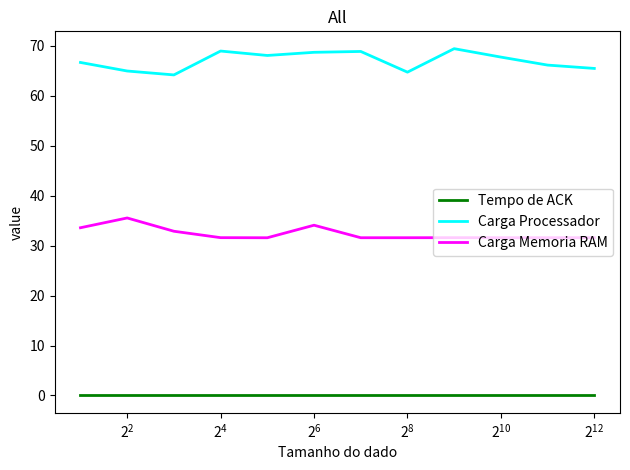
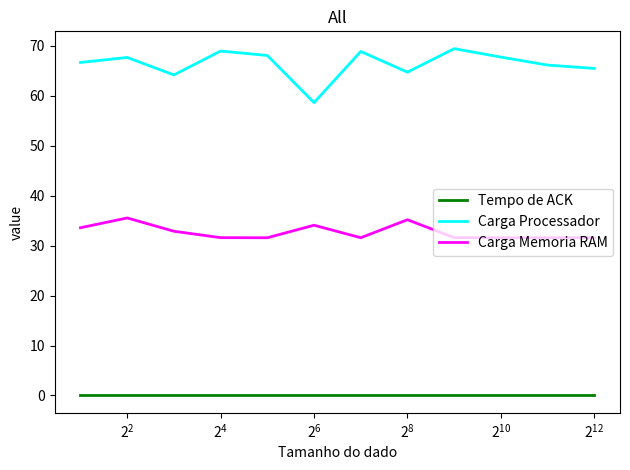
Carga Processador, 2^2: 65 -> 68
Carga Processador, 2^6: 69 -> 59
Carga Memoria RAM, 2^8: 32 -> 35
